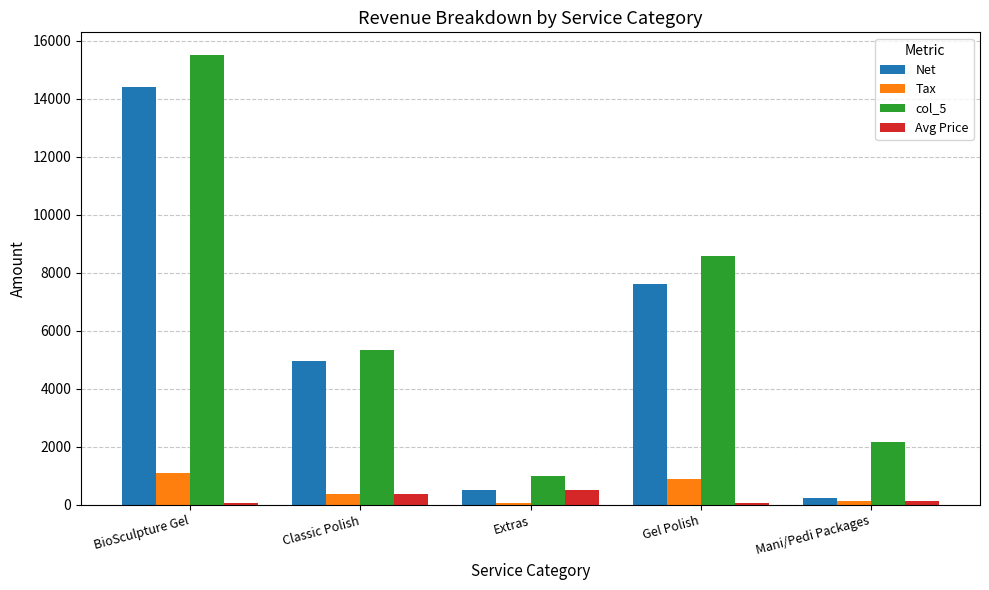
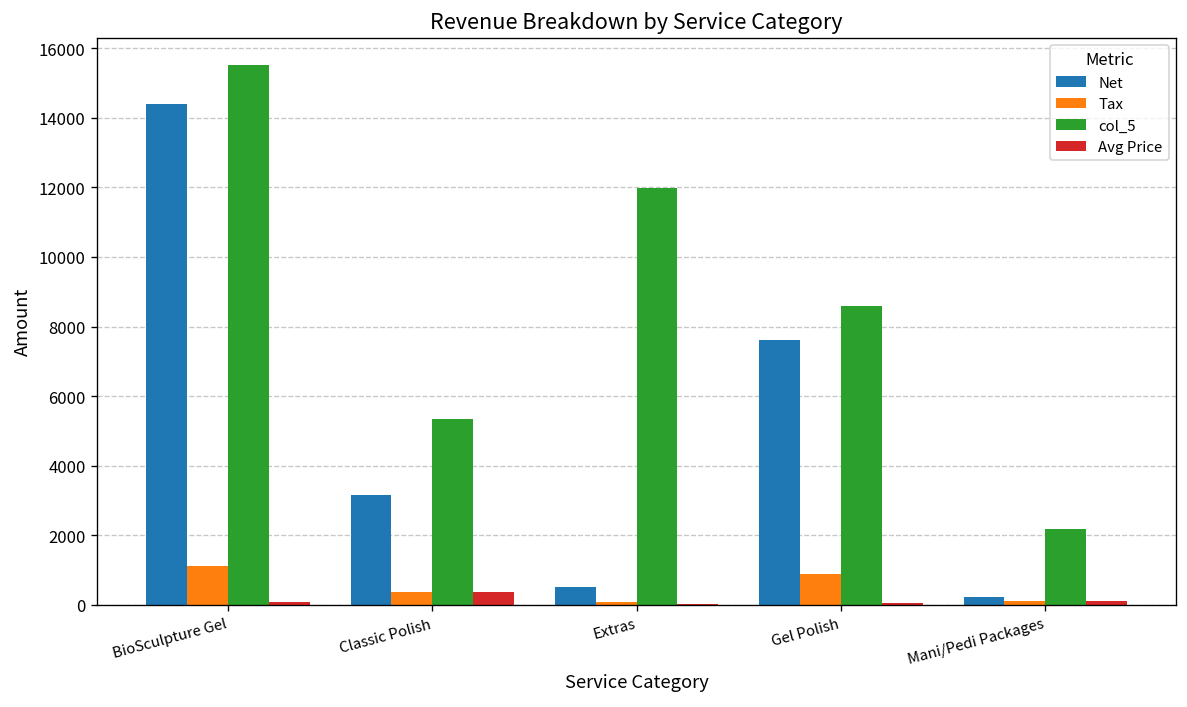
Net, Classic Polish: 5000 -> 3200
col_5, Extras: 1000 -> 12000
Avg Price, Extras: 500 -> 0
